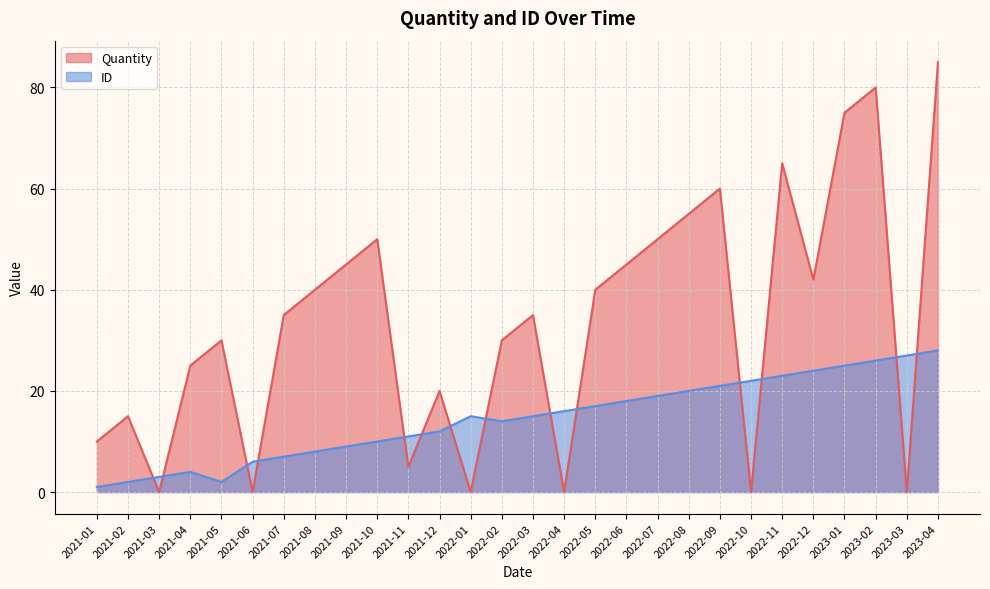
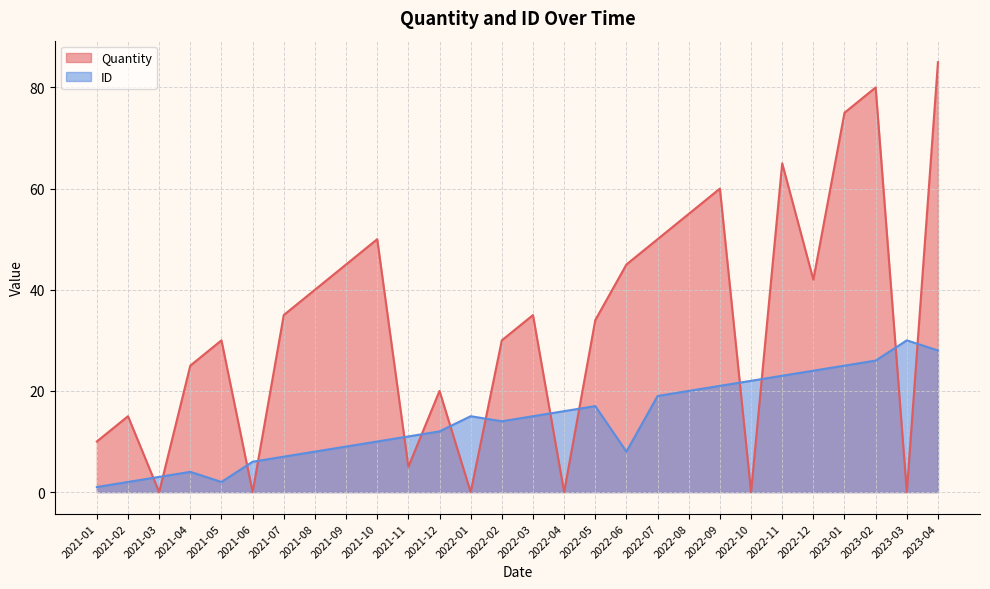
Quantity, 2022-05: 40 -> 34
ID, 2022-06: 18 -> 8
ID, 2023-03: 27 -> 30
